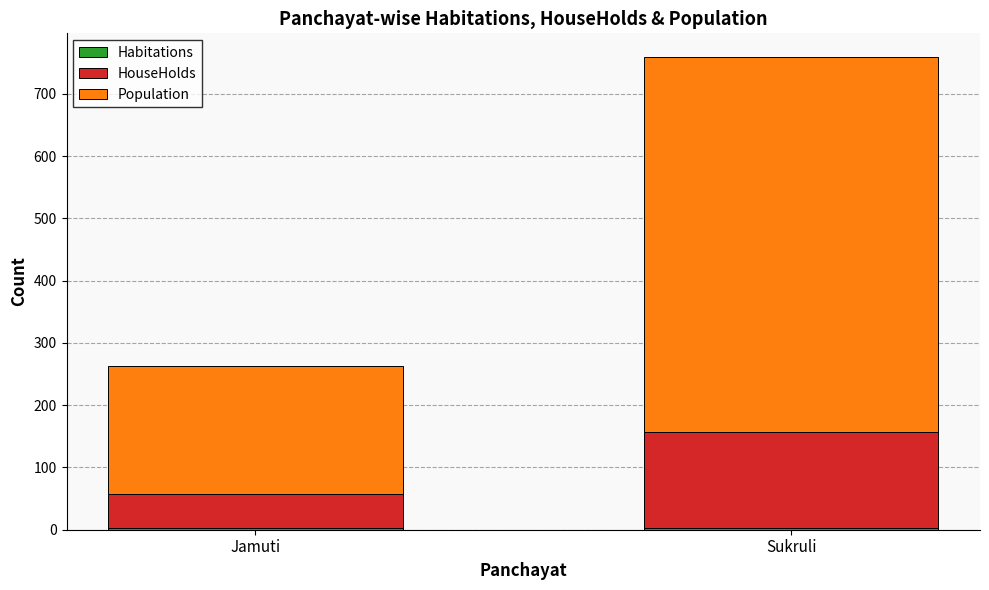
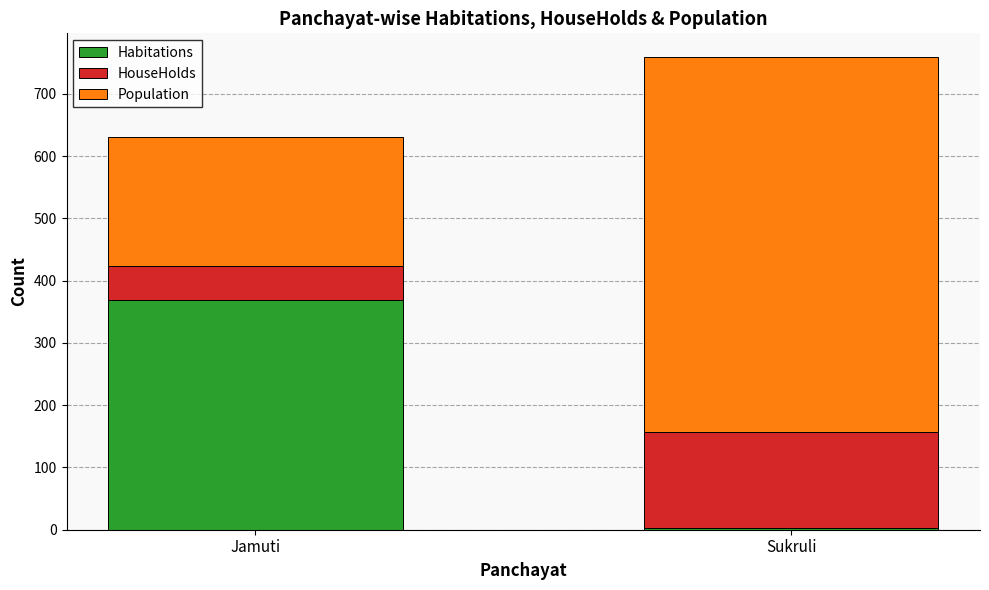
Habitations, Jamuti: 0 -> 370
